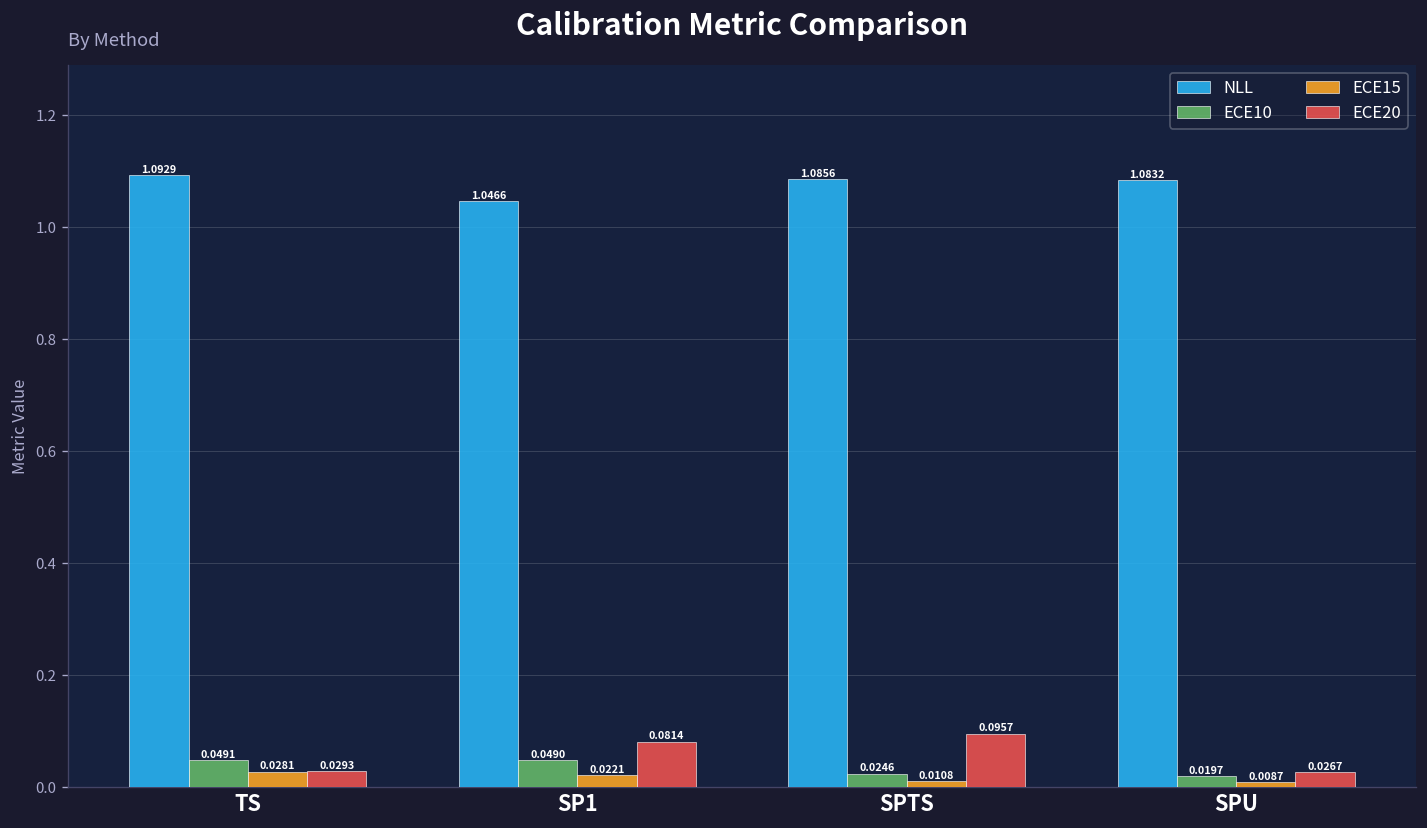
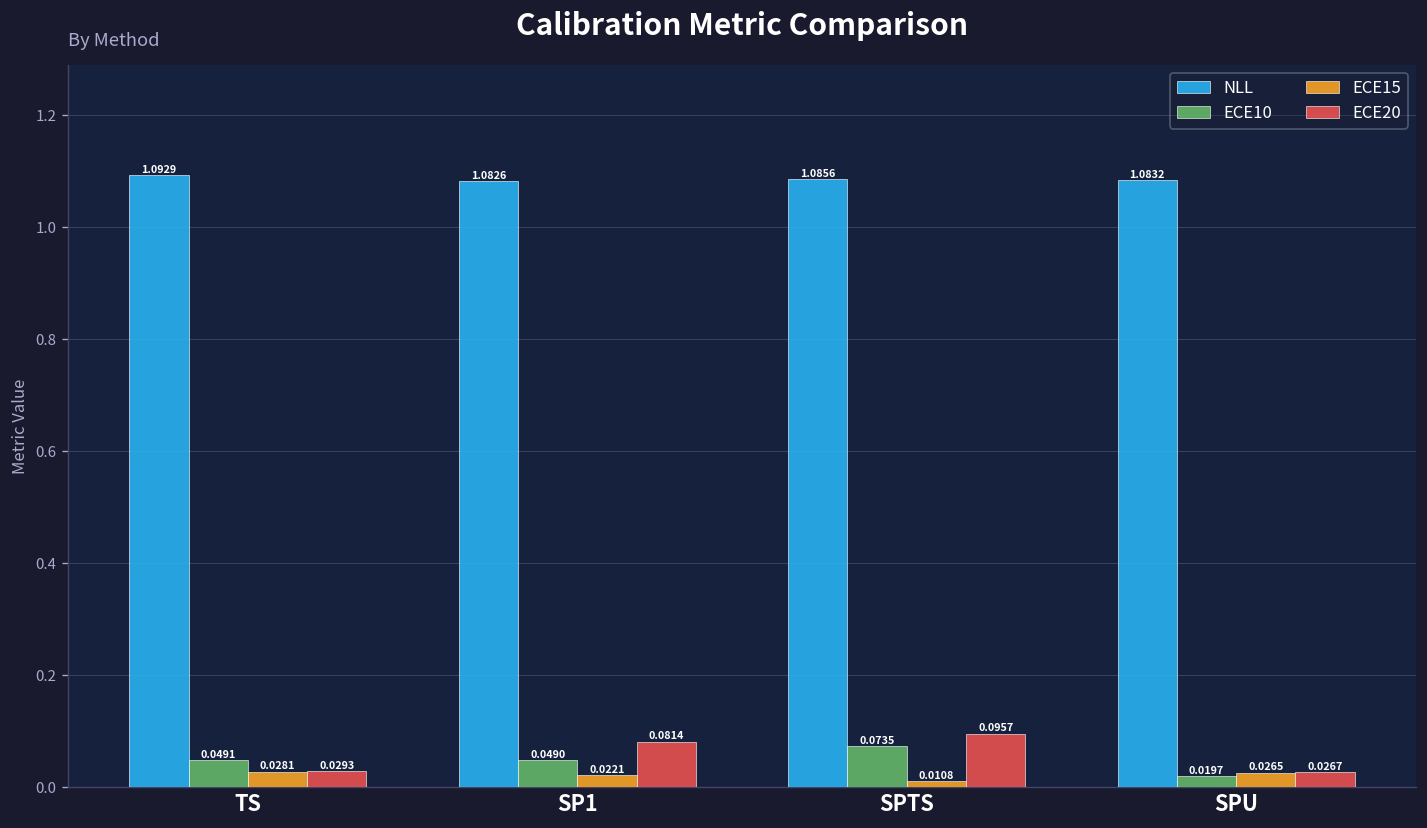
NLL, SP1: 1.0466 -> 1.0826
ECE10, SPTS: 0.0246 -> 0.0735
ECE15, SPU: 0.0087 -> 0.0265
